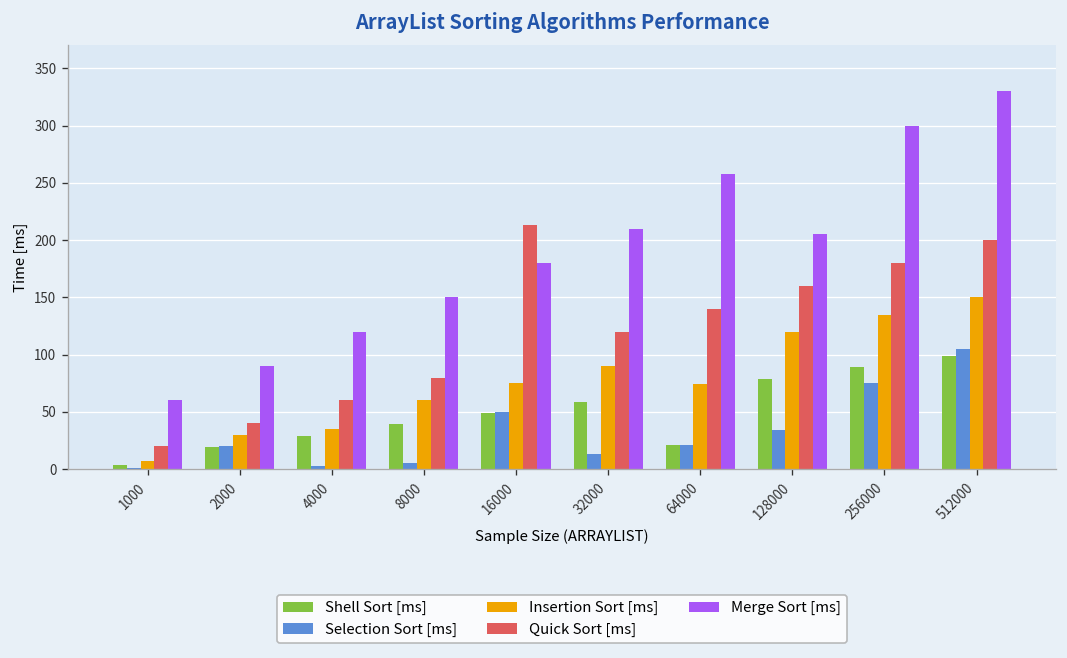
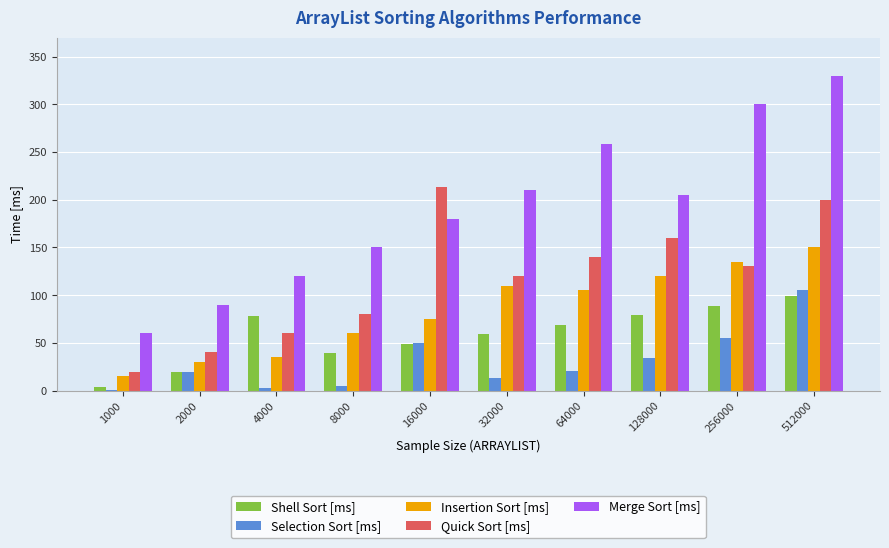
Insertion Sort [ms], 1000: 10 -> 20
Shell Sort [ms], 4000: 30 -> 80
Insertion Sort [ms], 32000: 90 -> 110
Shell Sort [ms], 64000: 20 -> 70
Insertion Sort [ms], 64000: 70 -> 110
Selection Sort [ms], 256000: 80 -> 60
Quick Sort [ms], 256000: 180 -> 130
